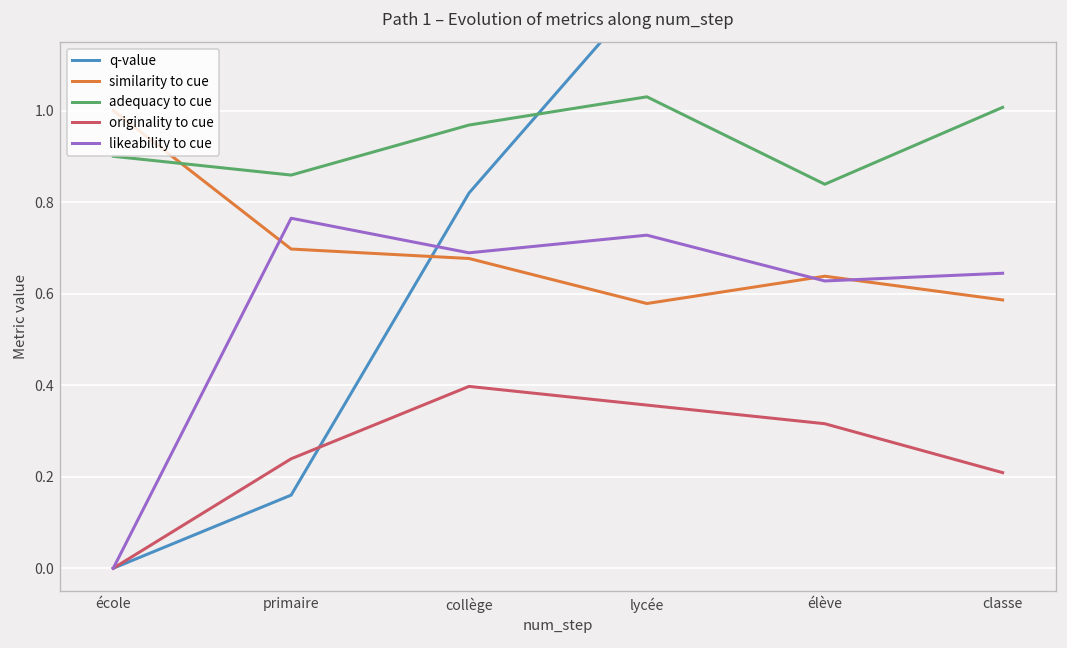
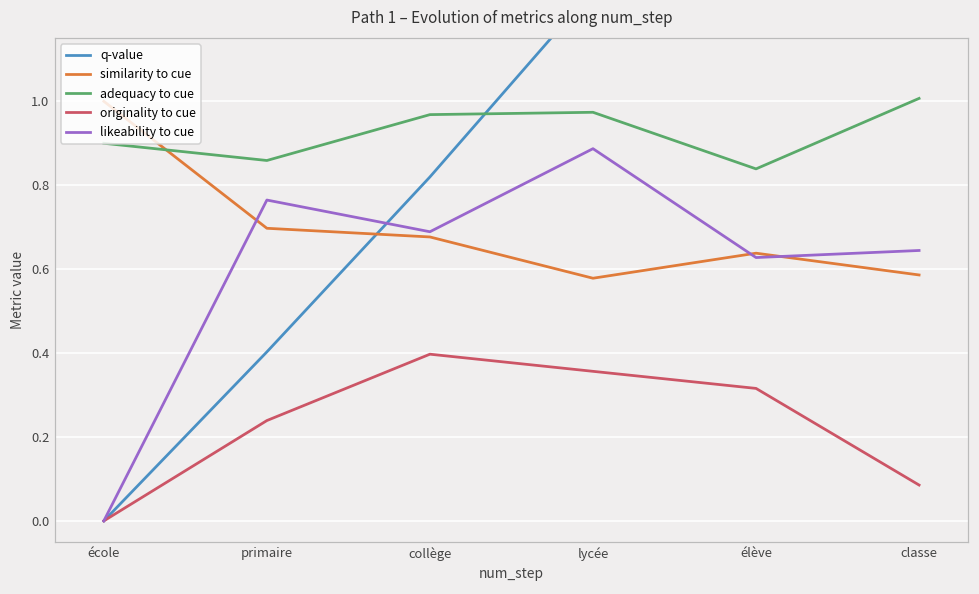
q-value, primaire: 0.16 -> 0.40
adequacy to cue, lycée: 1.03 -> 0.97
likeability to cue, lycée: 0.73 -> 0.89
originality to cue, classe: 0.21 -> 0.09
